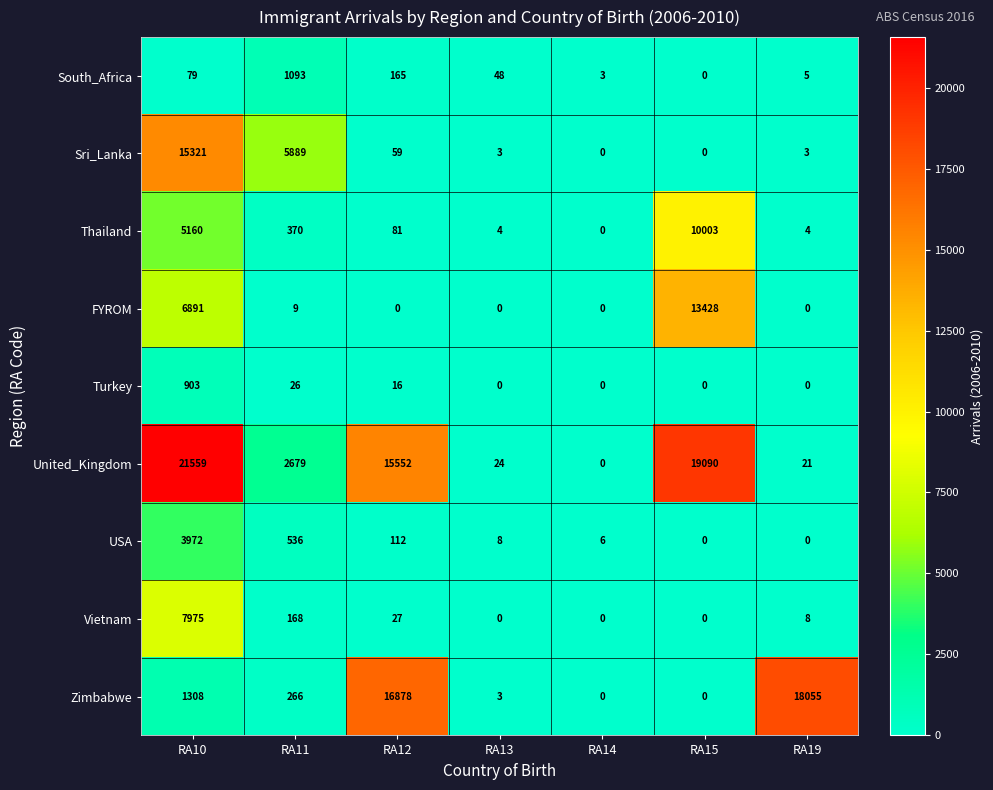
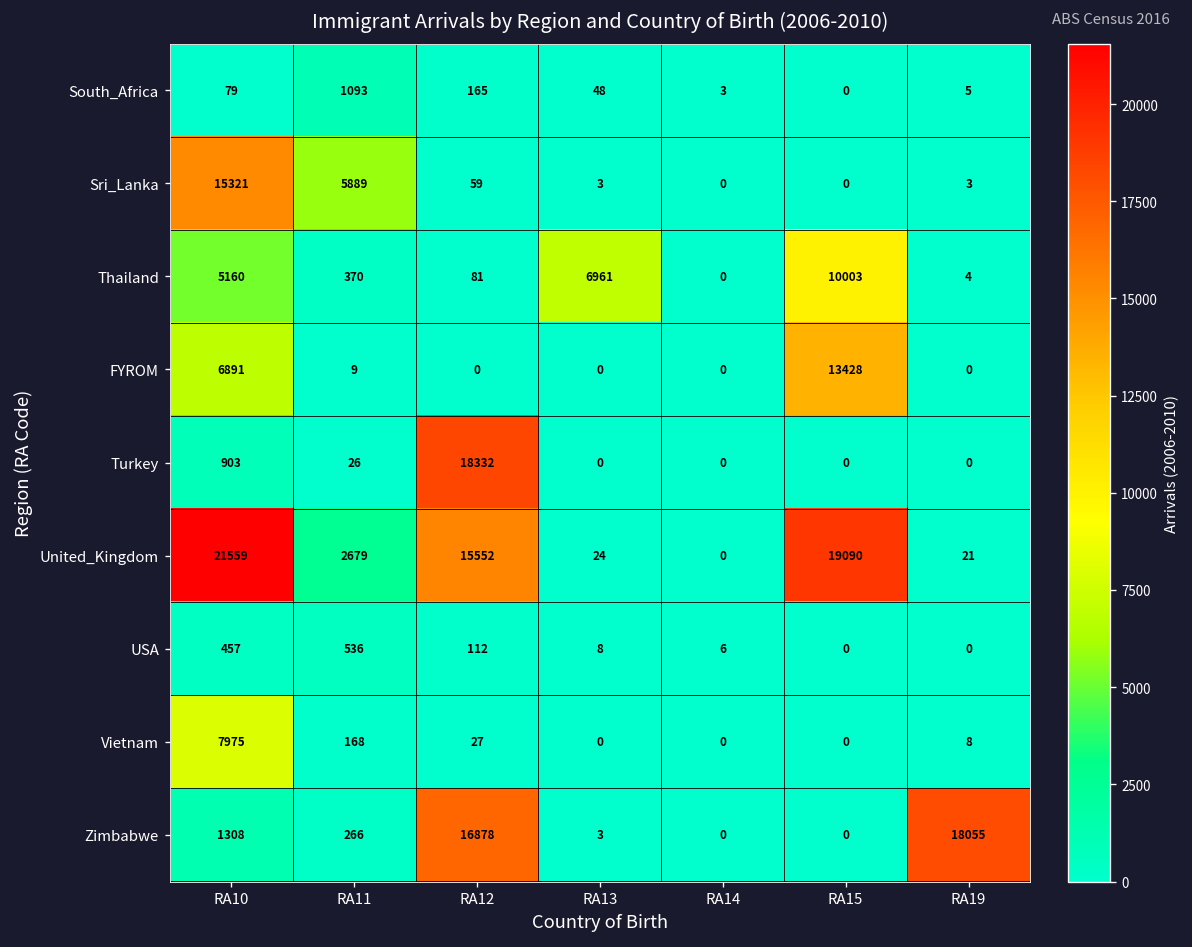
Thailand, RA13: 4 -> 6961
Turkey, RA12: 16 -> 18332
USA, RA10: 3972 -> 457
